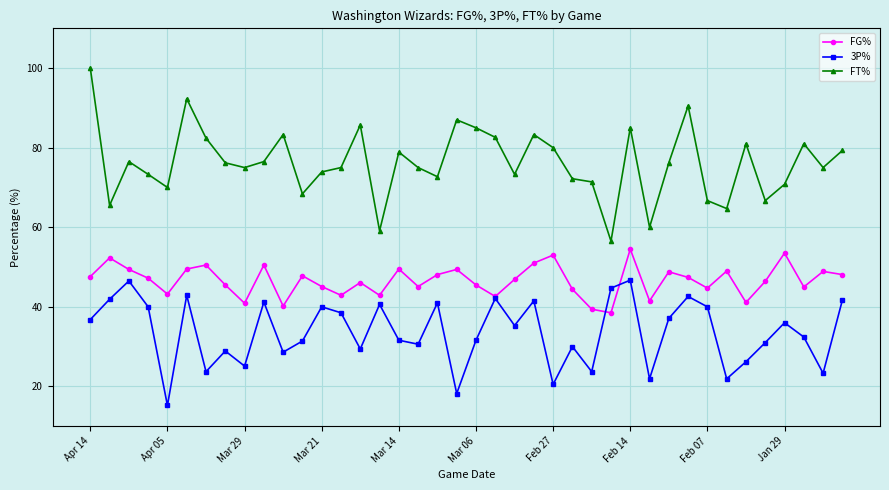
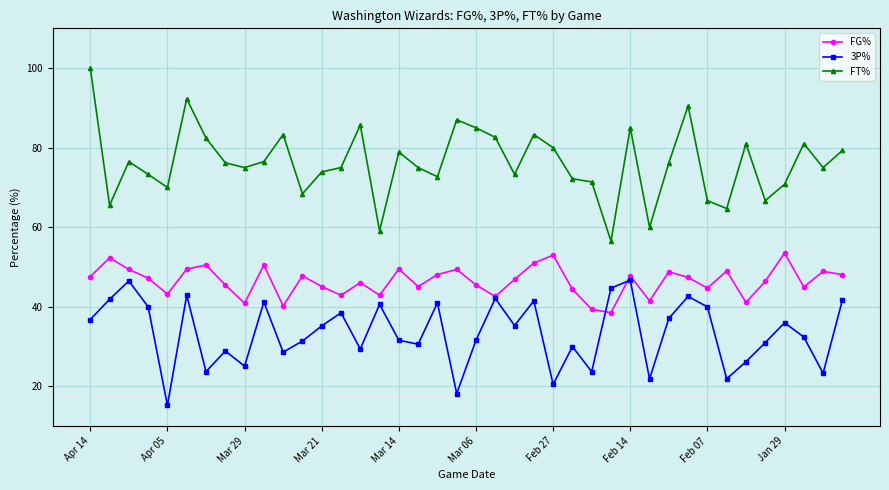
3P%, Mar 21: 40 -> 35
FG%, Feb 14: 55 -> 48
